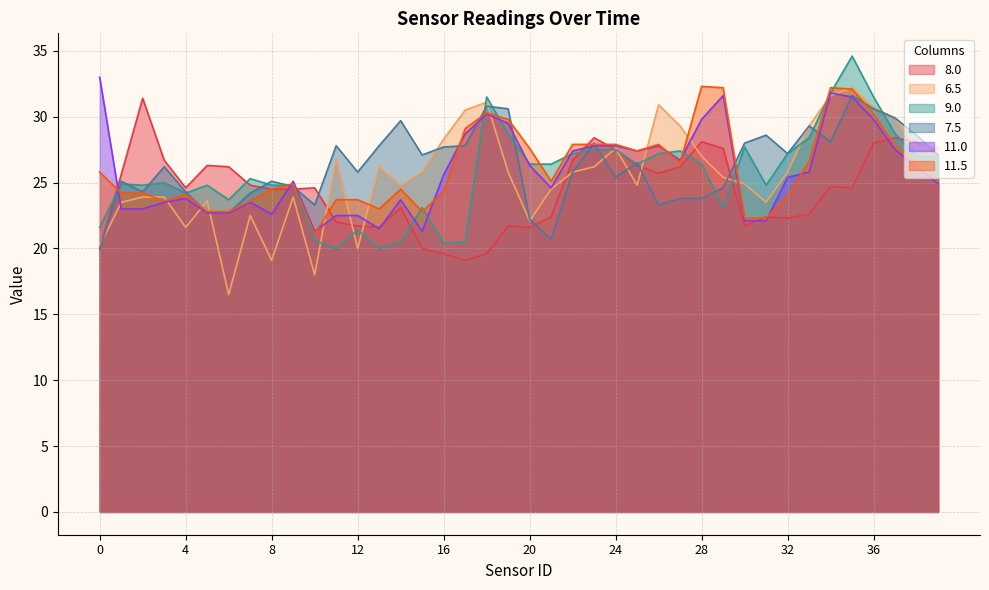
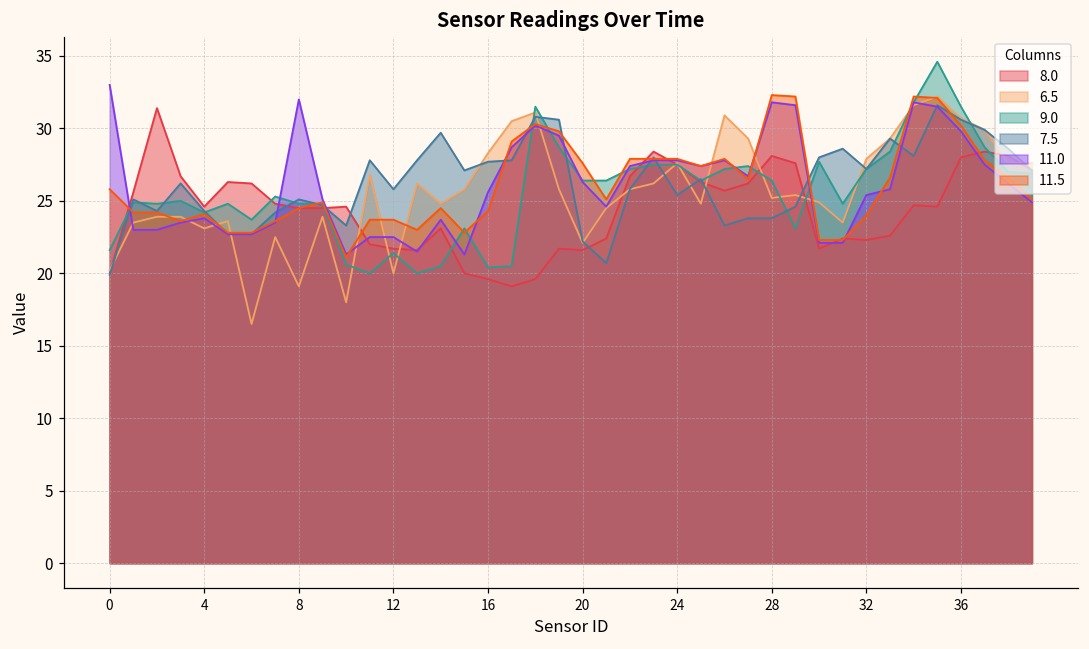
6.5, 4: 21.6 -> 23.1
11.0, 8: 22.6 -> 32.0
6.5, 28: 27.0 -> 25.2
11.0, 28: 29.8 -> 31.8
6.5, 32: 25.8 -> 27.9
